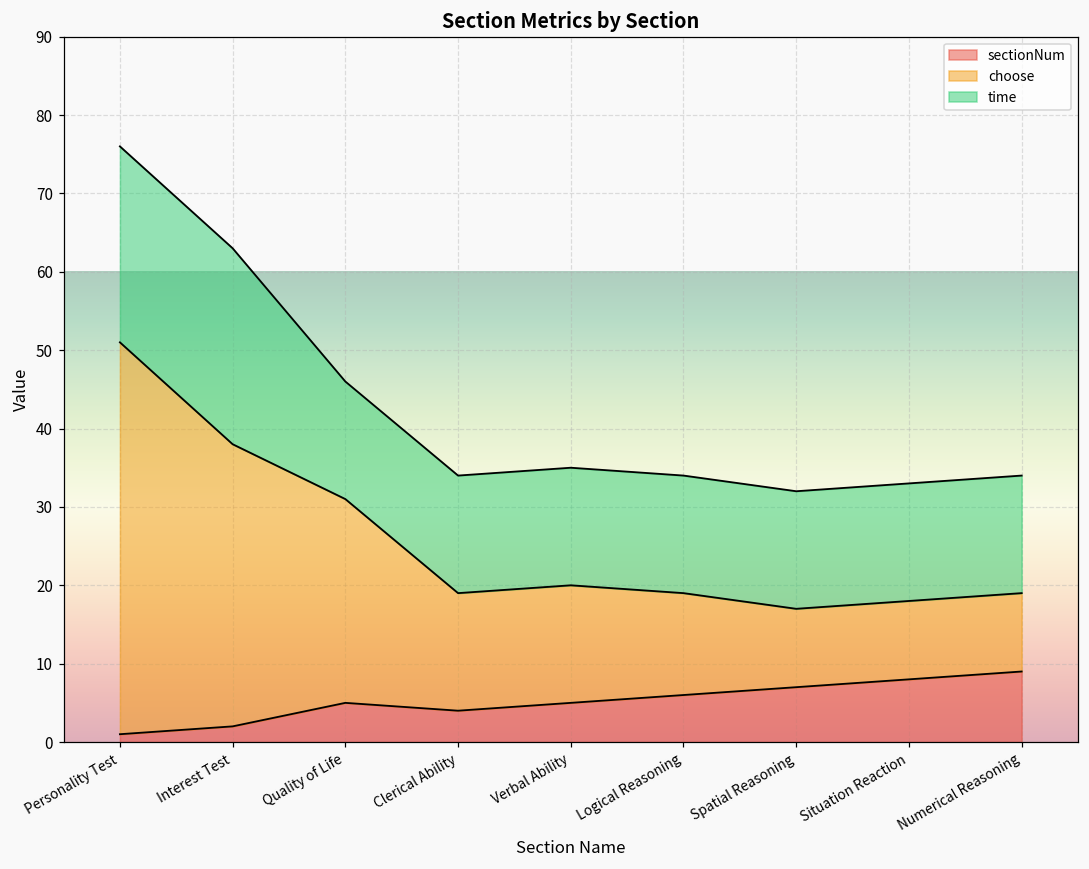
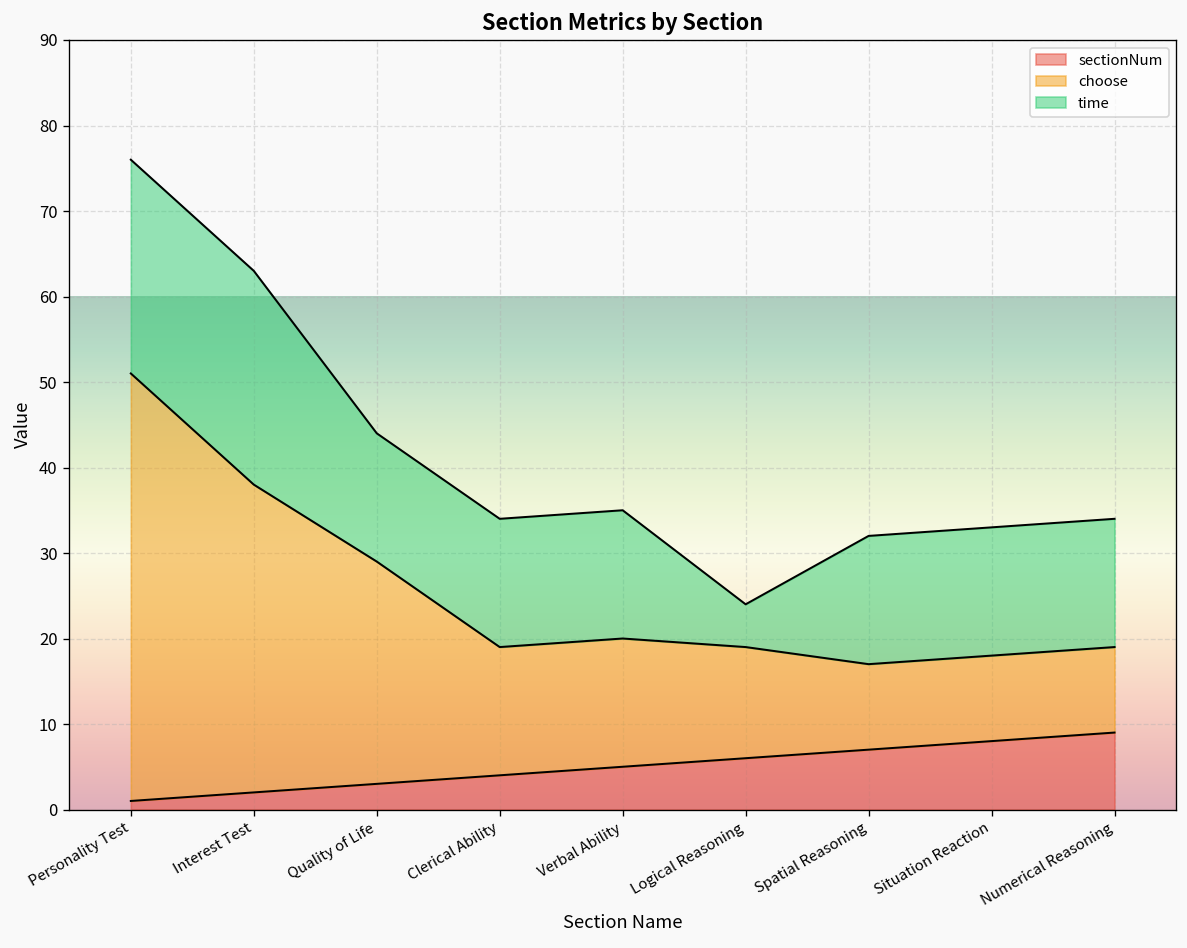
sectionNum, Quality of Life: 5 -> 3
time, Logical Reasoning: 15 -> 5
